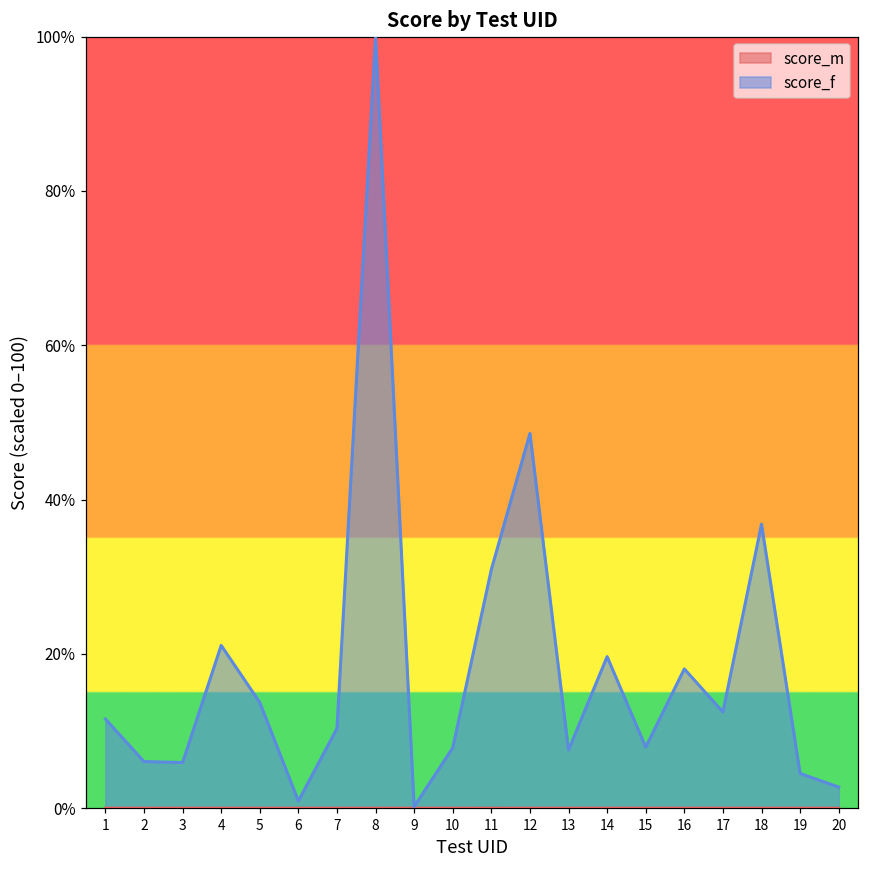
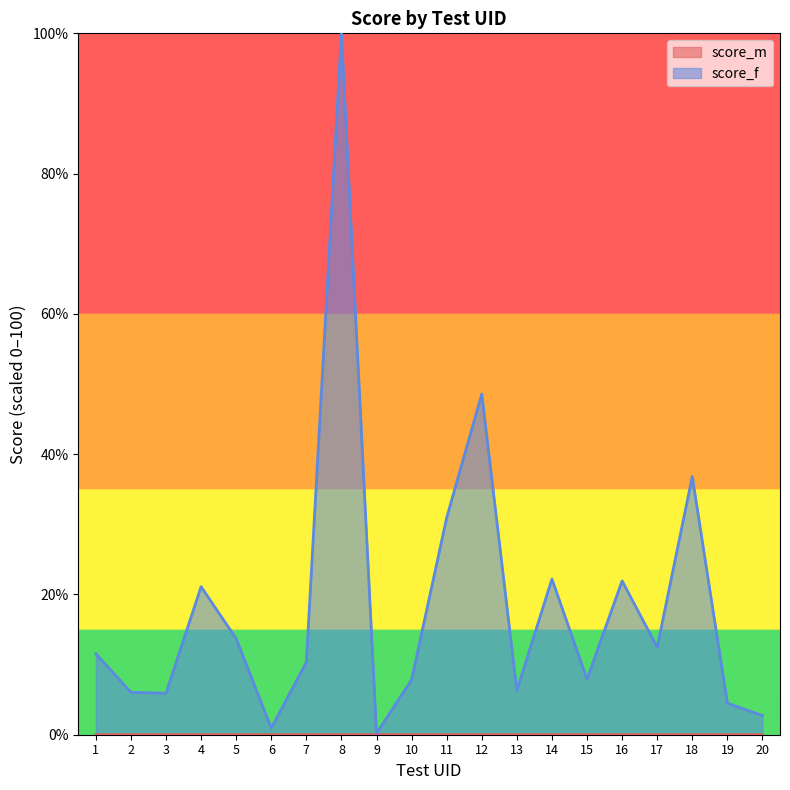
score_f, 13: 8% -> 6%
score_f, 14: 20% -> 22%
score_f, 16: 18% -> 22%
